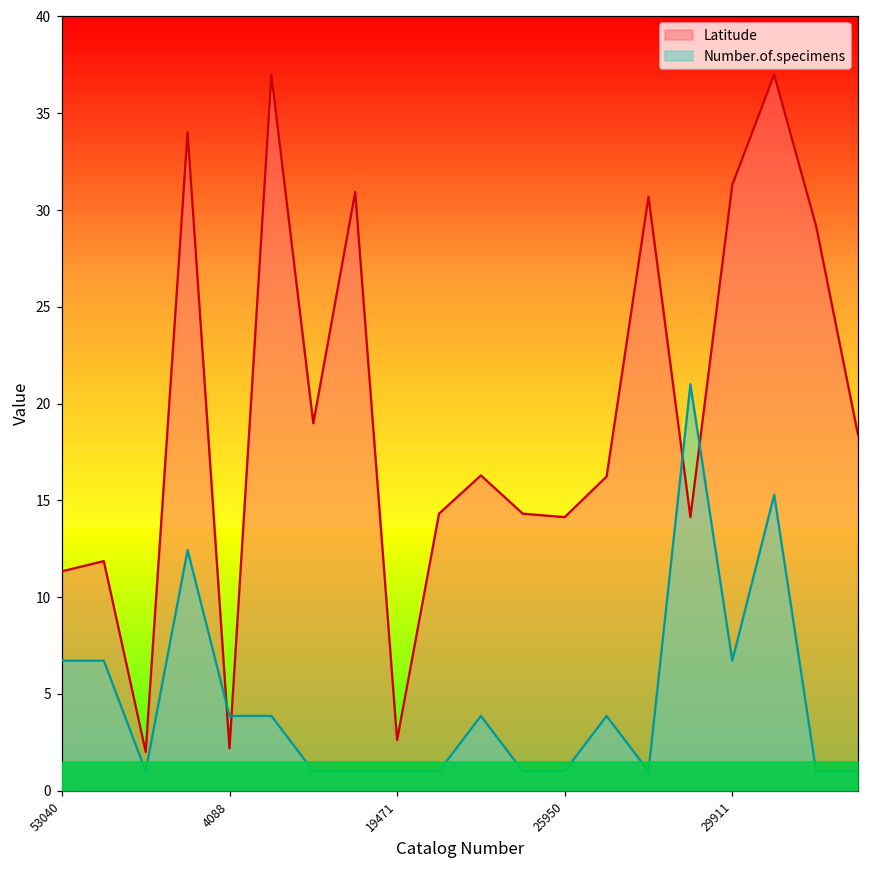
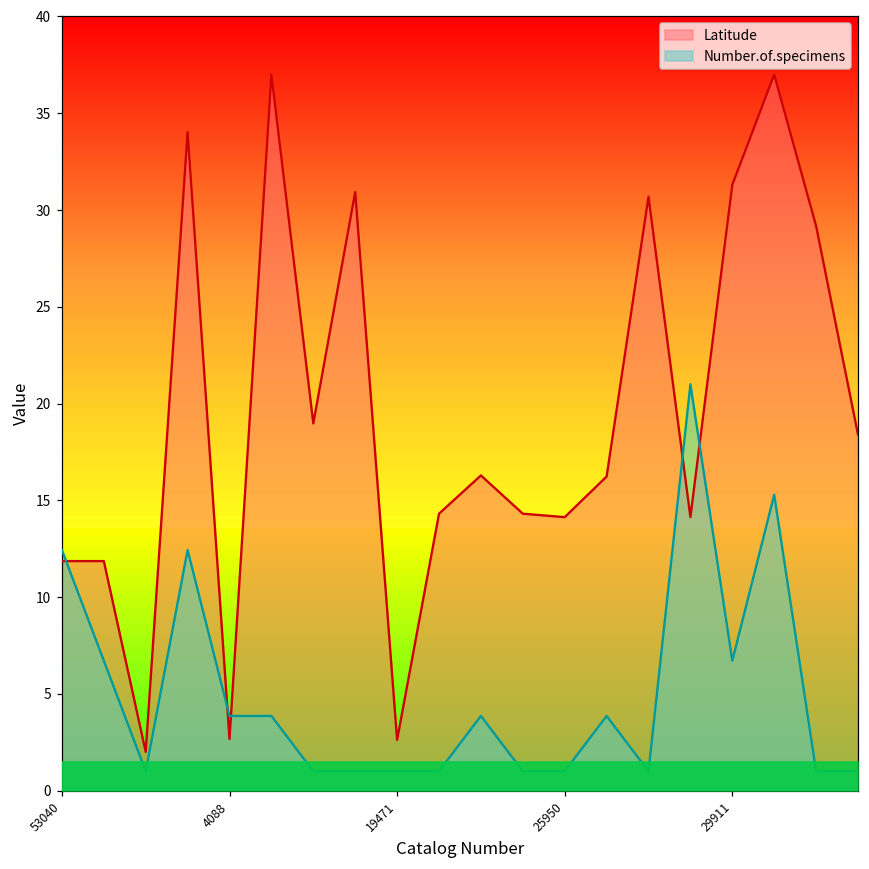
Latitude, 53040: 11.3 -> 11.9
Number.of.specimens, 53040: 6.7 -> 12.4
Latitude, 4088: 2.2 -> 2.7
